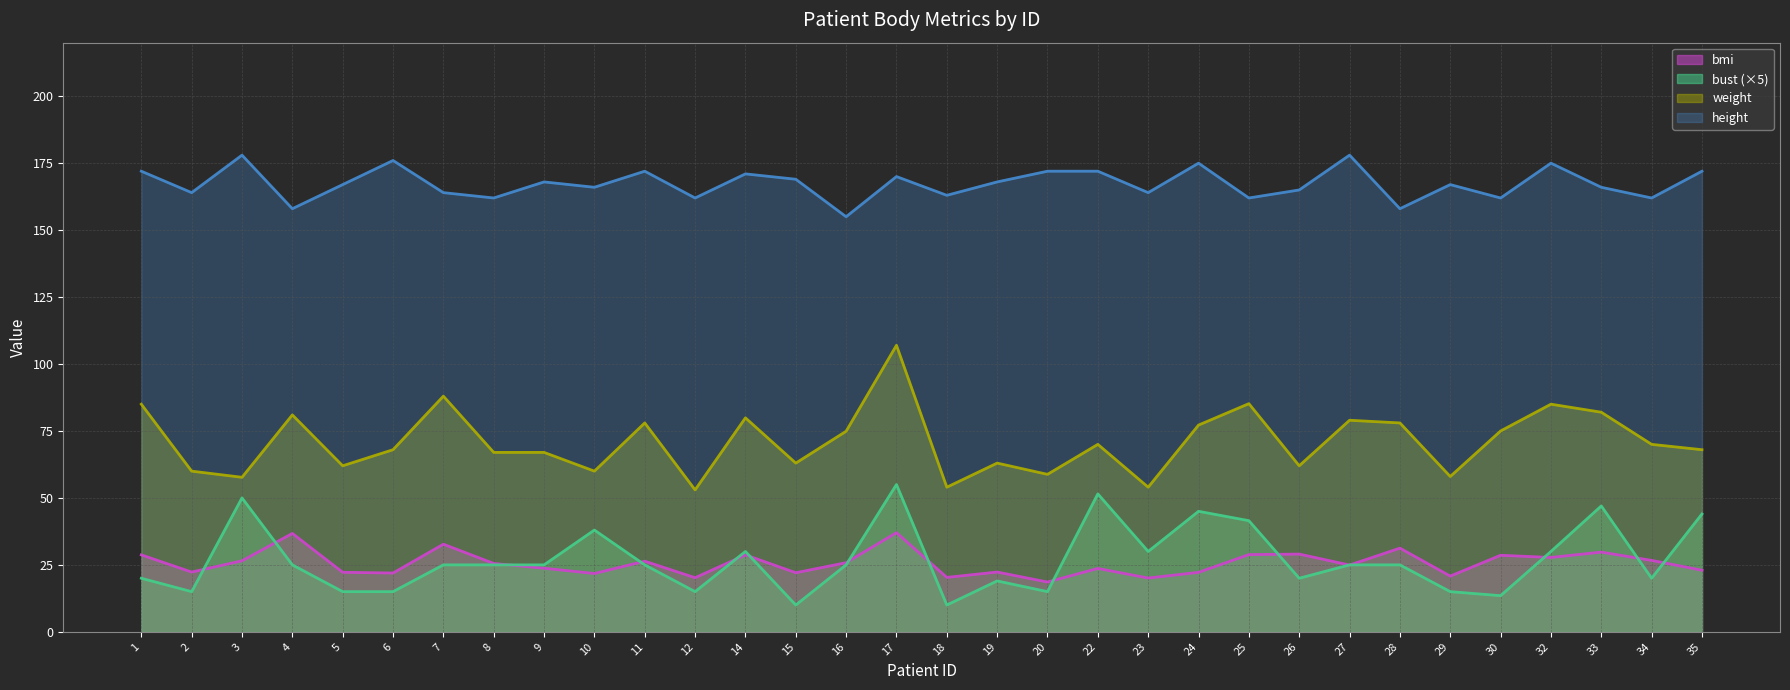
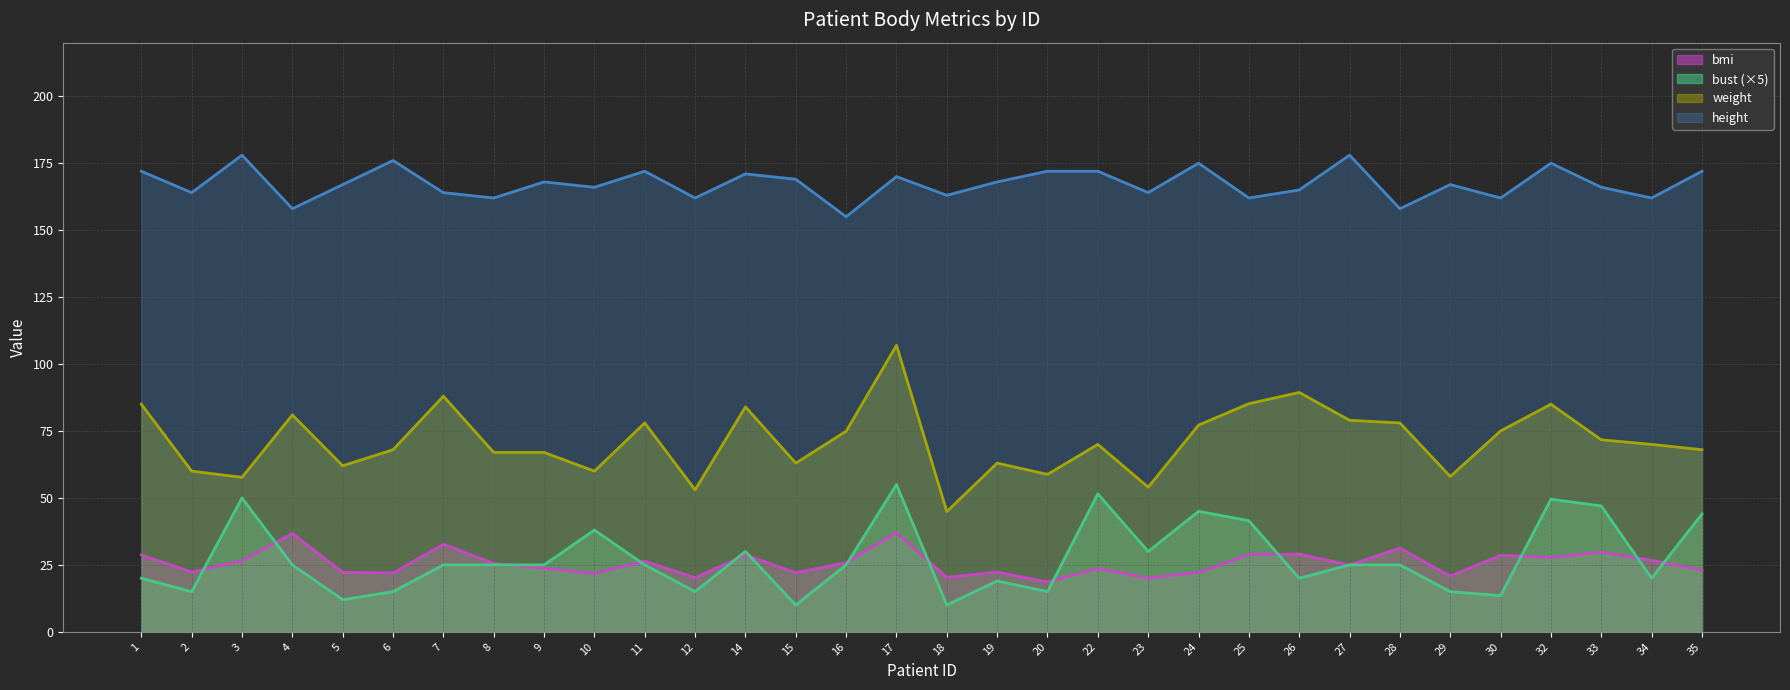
bust (×5), 5: 15 -> 12
weight, 14: 80 -> 84
weight, 18: 54 -> 45
weight, 26: 62 -> 89
bust (×5), 32: 30 -> 50
weight, 33: 82 -> 72
